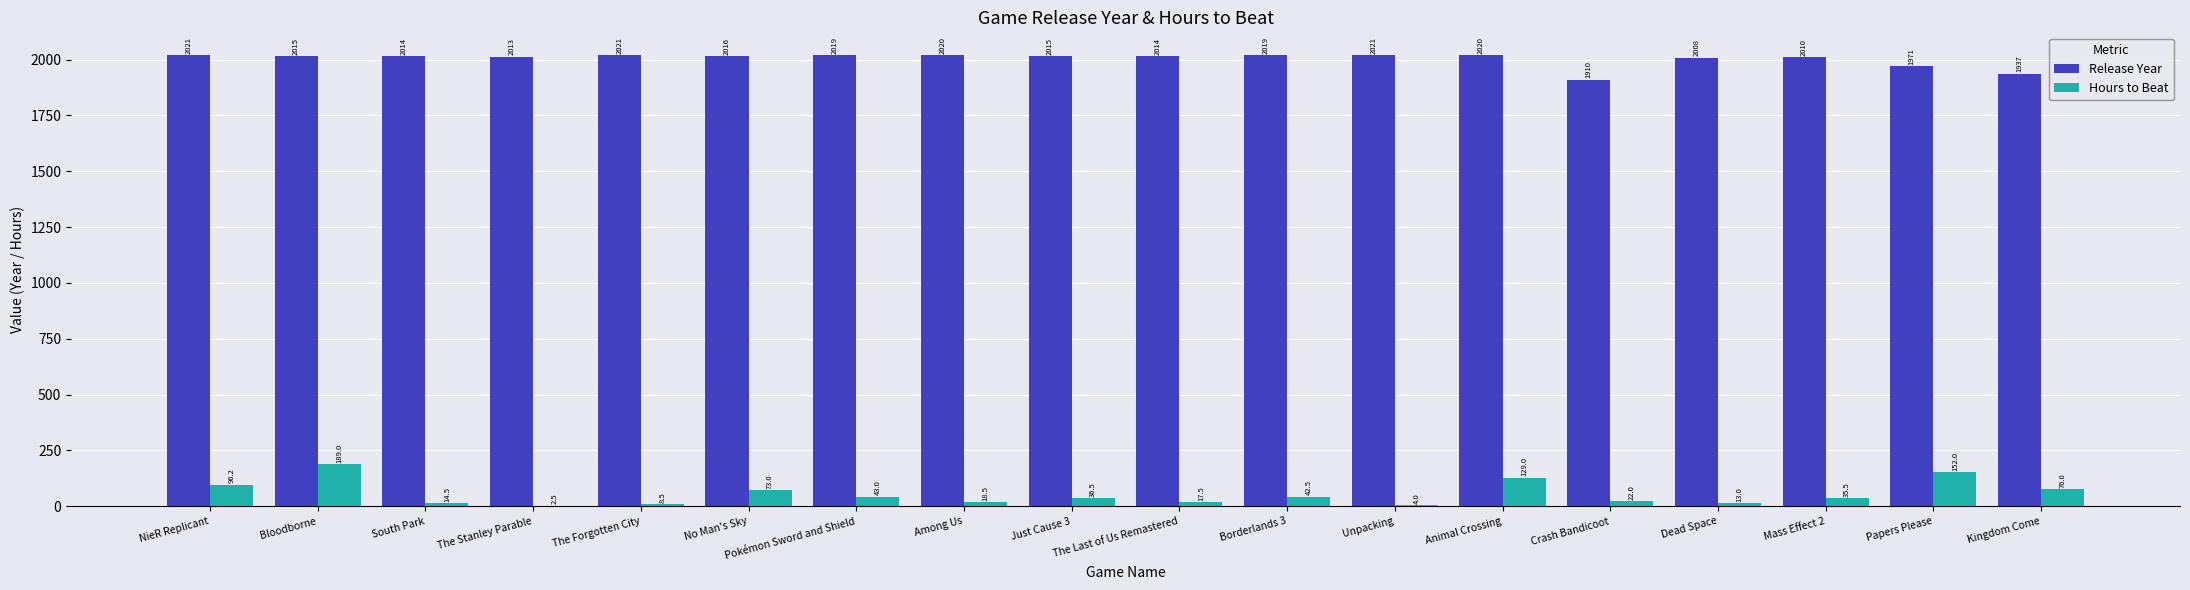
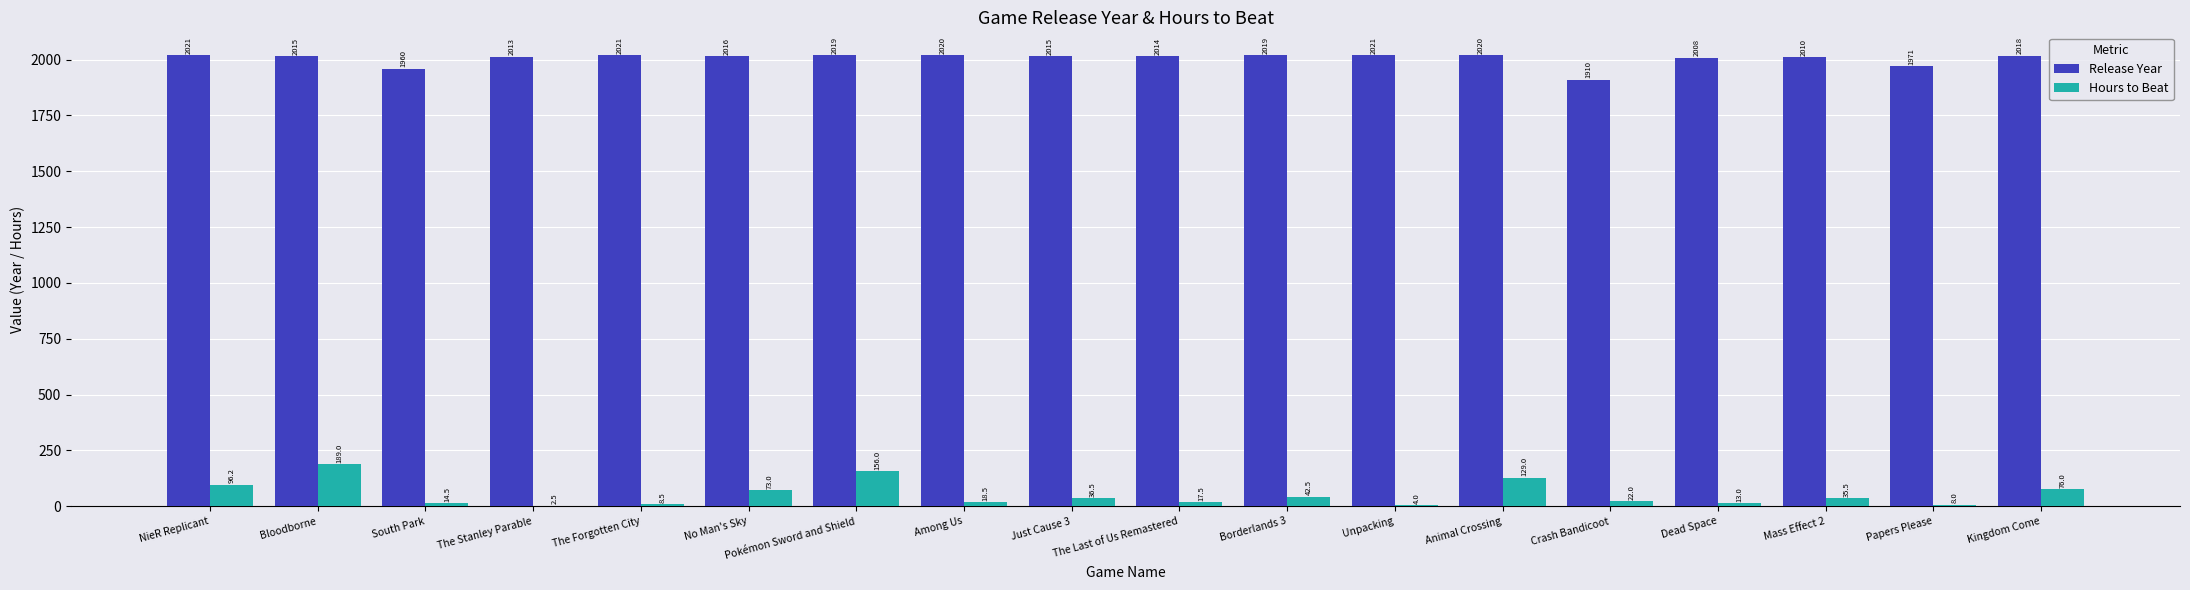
Release Year, South Park: 2014 -> 1960
Hours to Beat, Pokémon Sword and Shield: 43.0 -> 156.0
Hours to Beat, Papers Please: 152.0 -> 8.0
Release Year, Kingdom Come: 1937 -> 2018
